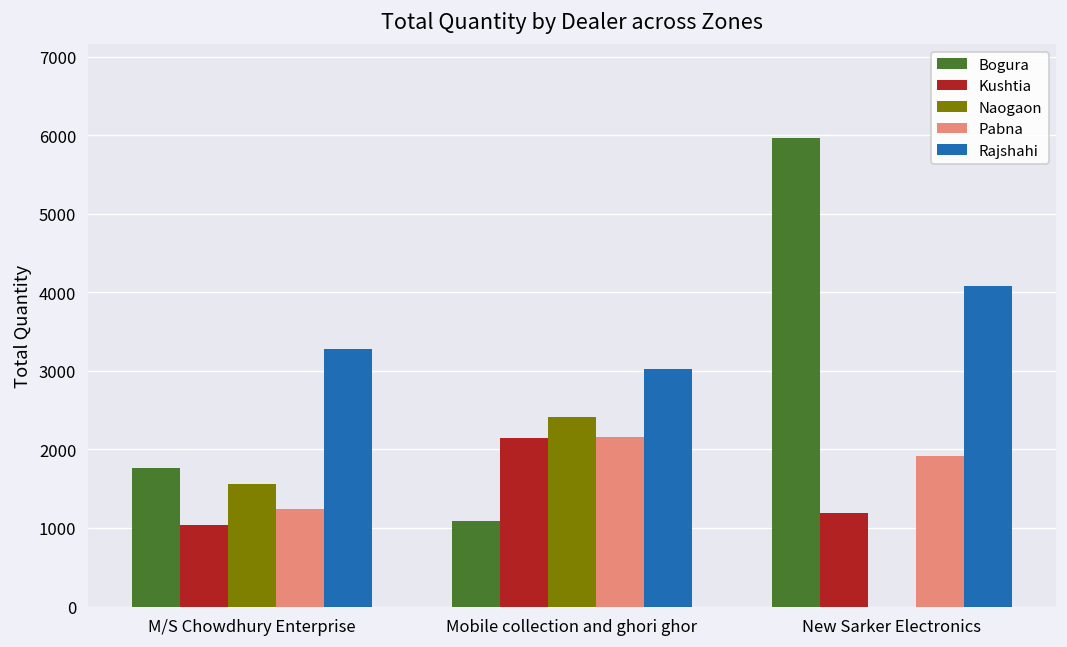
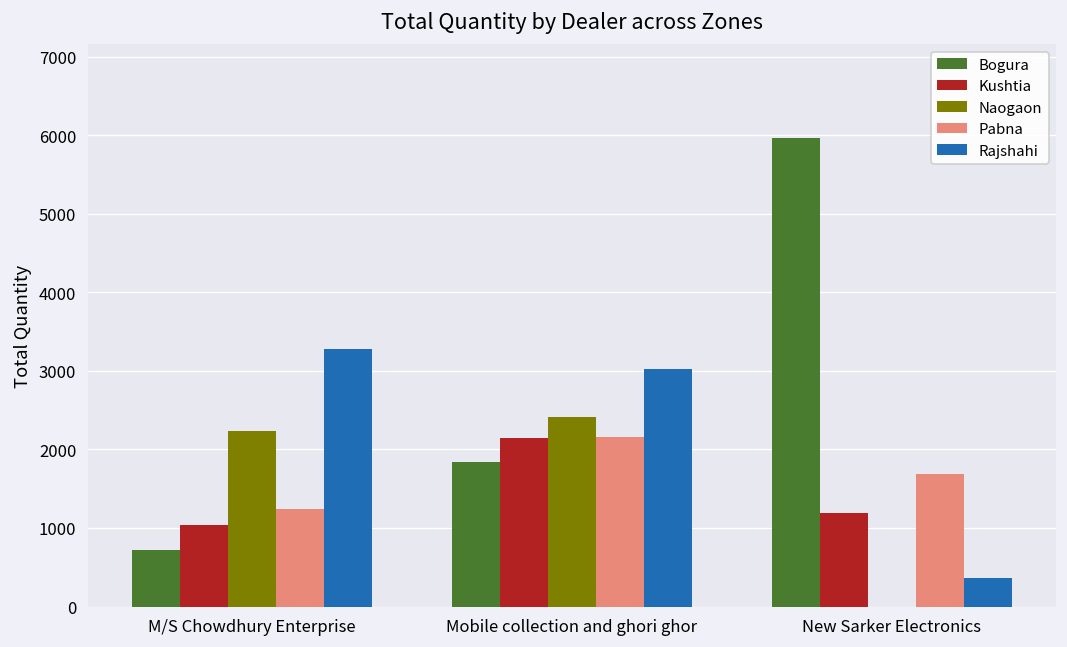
Bogura, M/S Chowdhury Enterprise: 1800 -> 700
Naogaon, M/S Chowdhury Enterprise: 1600 -> 2200
Bogura, Mobile collection and ghori ghor: 1100 -> 1800
Pabna, New Sarker Electronics: 1900 -> 1700
Rajshahi, New Sarker Electronics: 4100 -> 400
